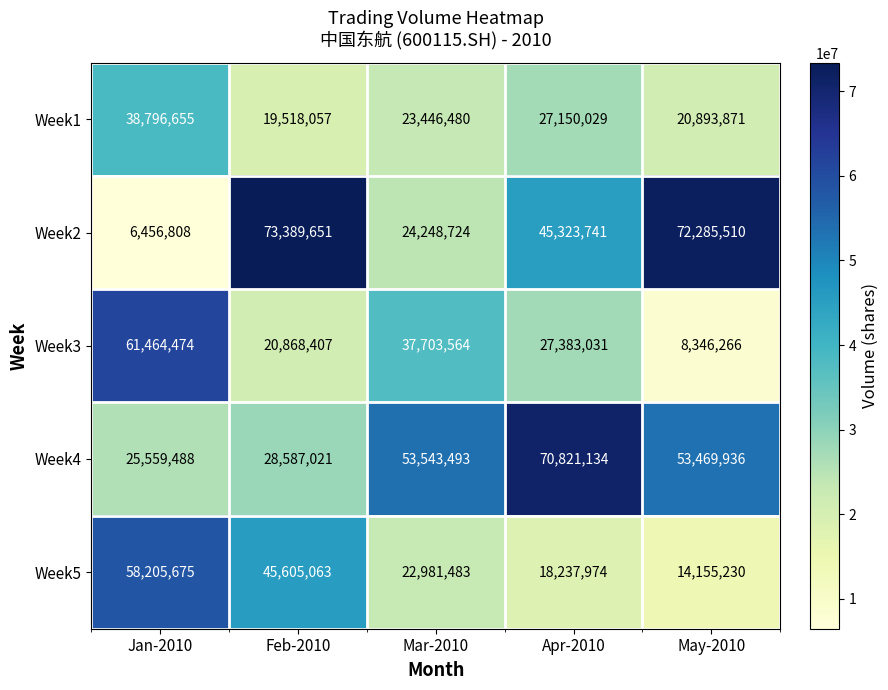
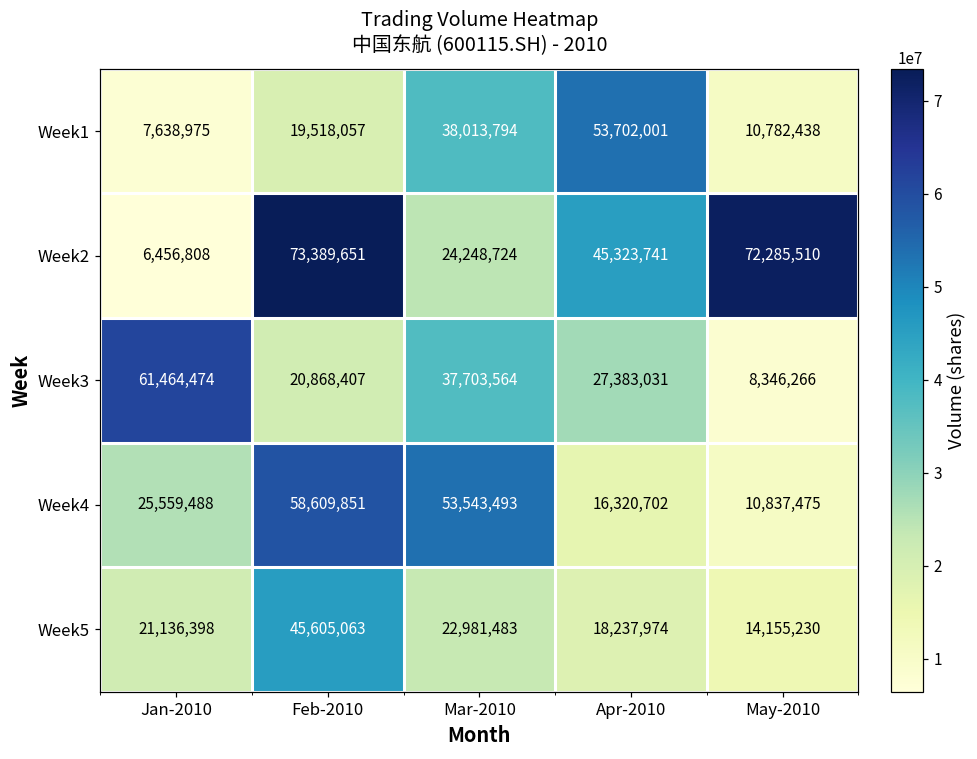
Week1, Jan-2010: 38,796,655 -> 7,638,975
Week1, Mar-2010: 23,446,480 -> 38,013,794
Week1, Apr-2010: 27,150,029 -> 53,702,001
Week1, May-2010: 20,893,871 -> 10,782,438
Week4, Feb-2010: 28,587,021 -> 58,609,851
Week4, Apr-2010: 70,821,134 -> 16,320,702
Week4, May-2010: 53,469,936 -> 10,837,475
Week5, Jan-2010: 58,205,675 -> 21,136,398
